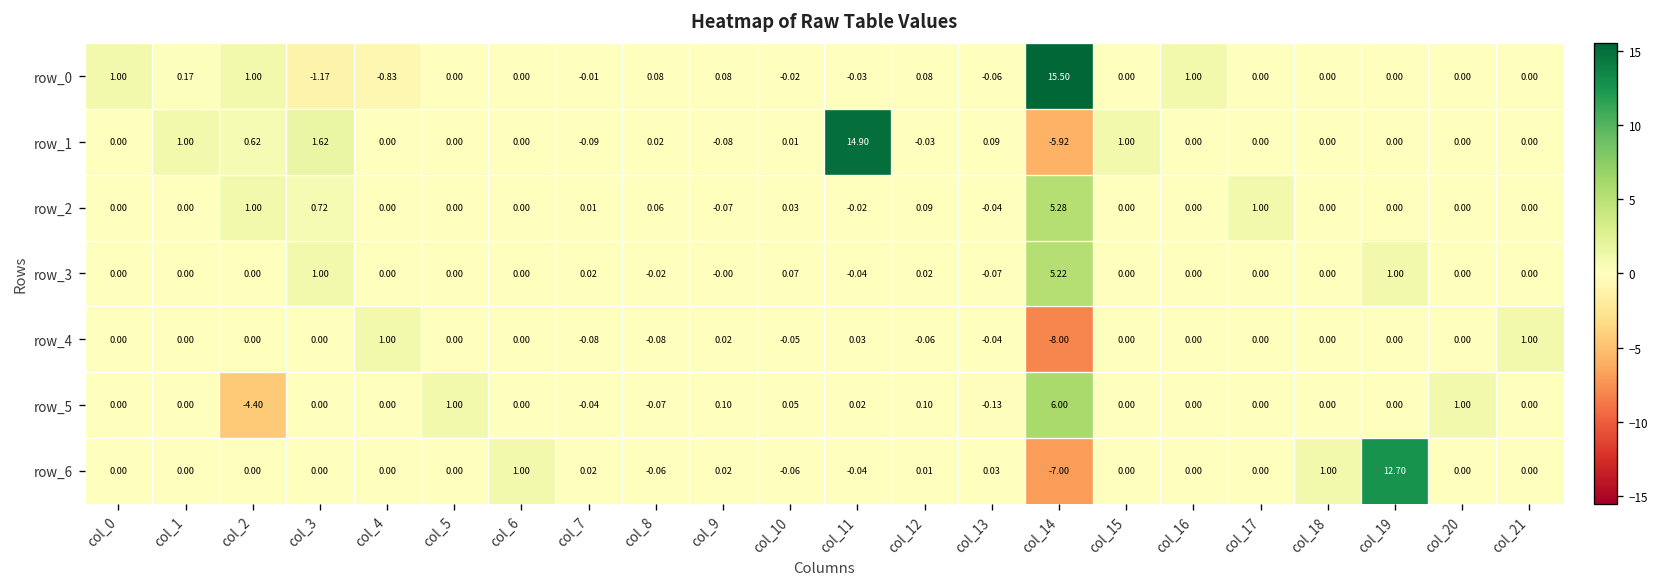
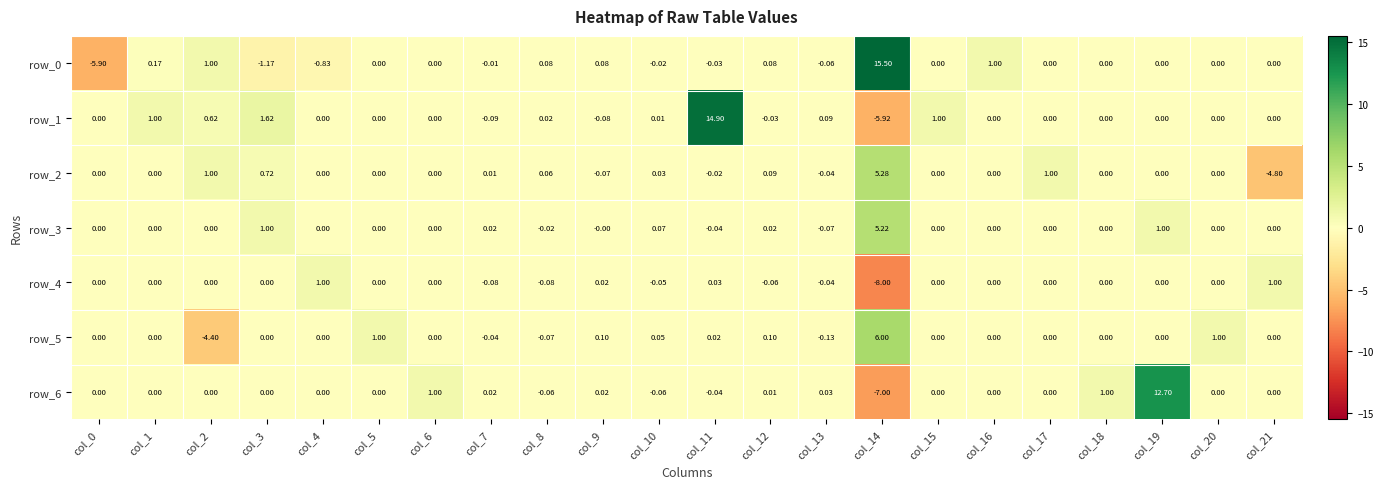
row_0, col_0: 1.00 -> -5.90
row_2, col_21: 0.00 -> -4.80
